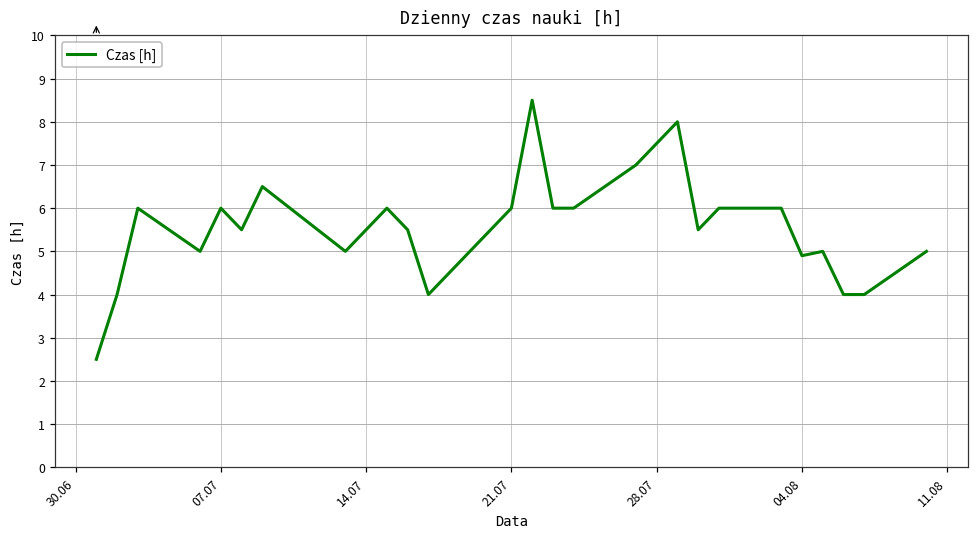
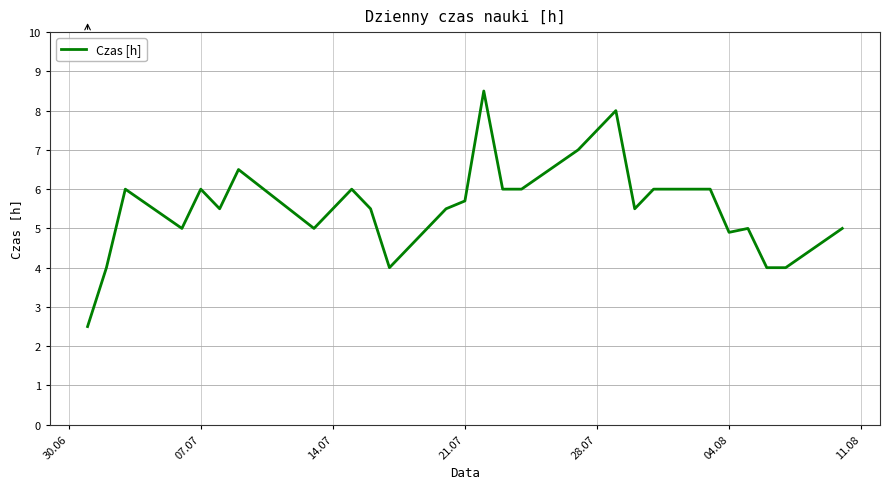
21.07: 6.0 -> 5.7
